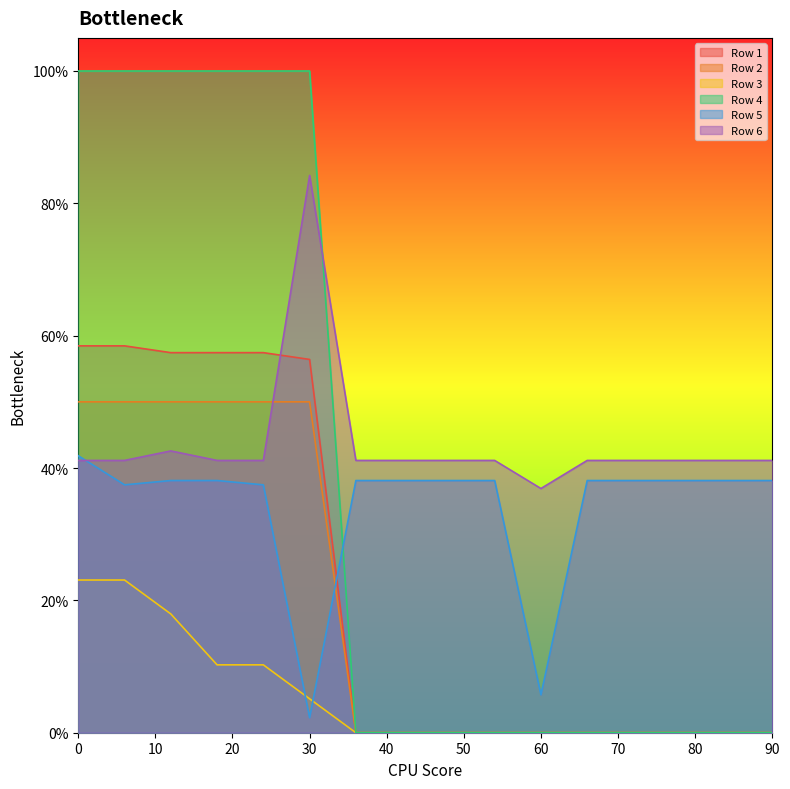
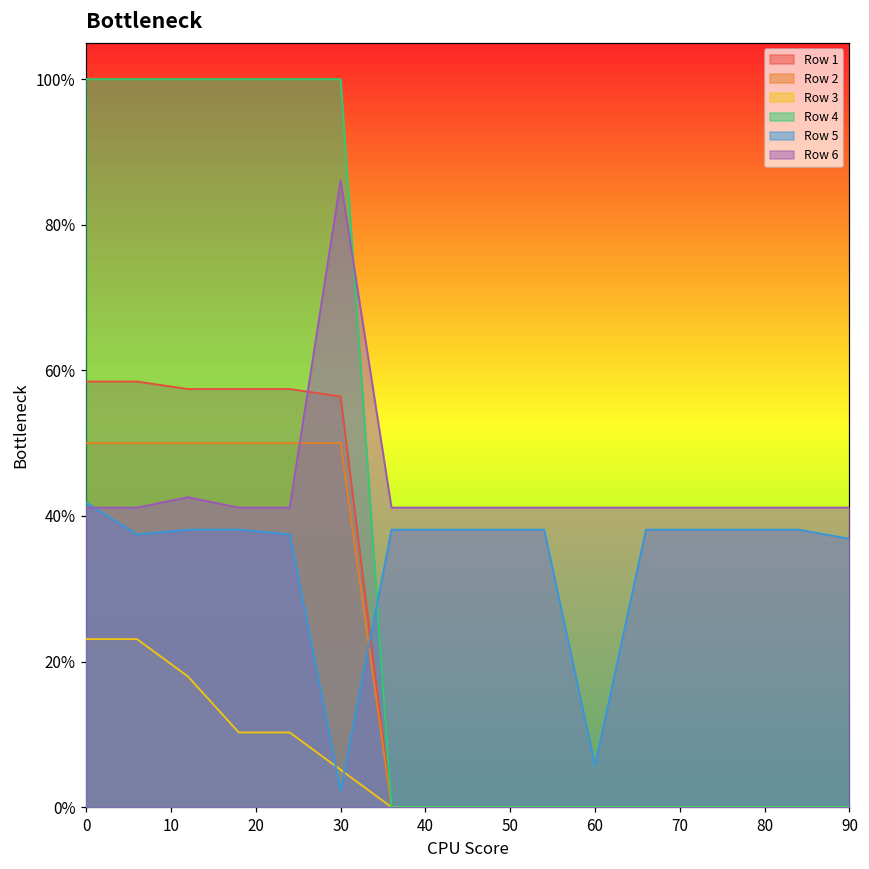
Row 6, 30: 84% -> 86%
Row 6, 60: 37% -> 41%
Row 5, 90: 38% -> 37%
